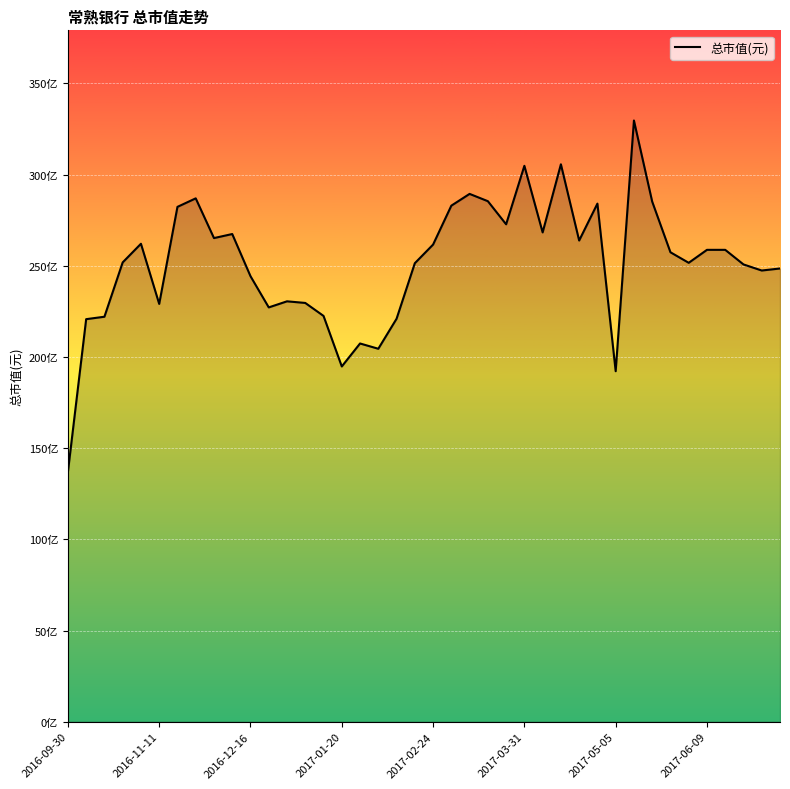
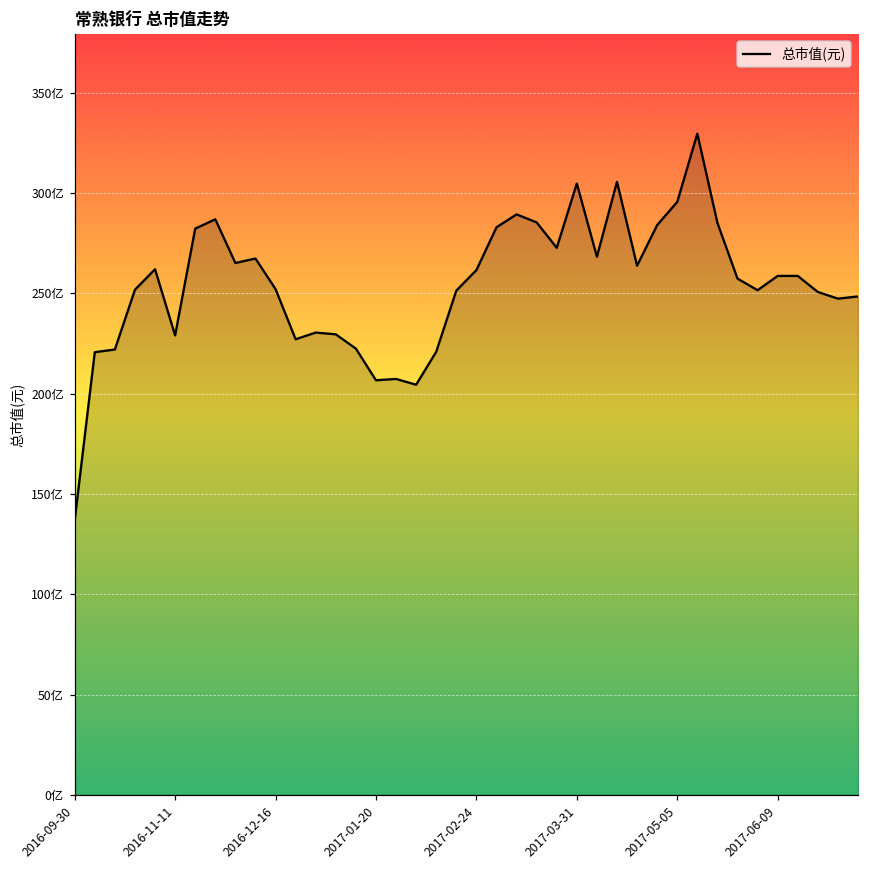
2016-12-16: 244亿 -> 252亿
2017-01-20: 195亿 -> 207亿
2017-05-05: 192亿 -> 296亿
